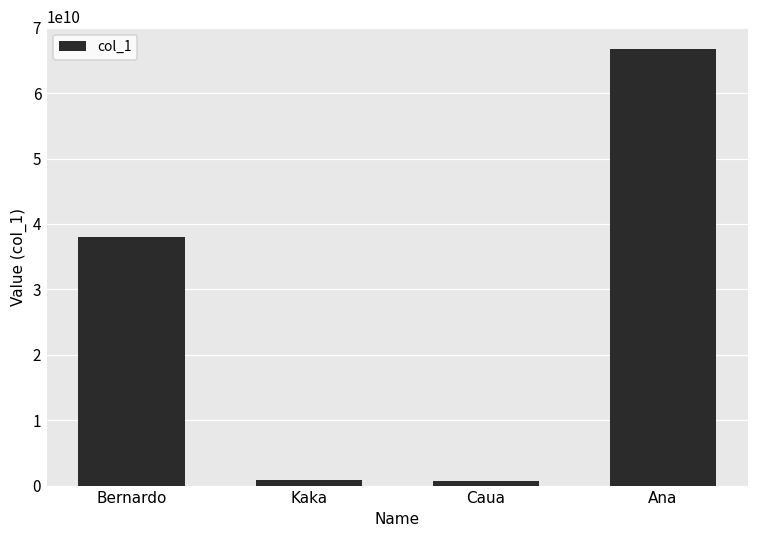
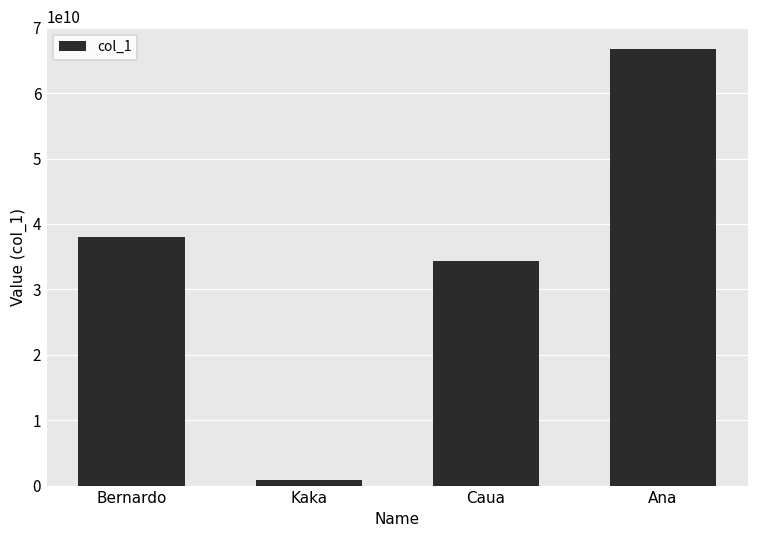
Caua: 1000000000 -> 34000000000
